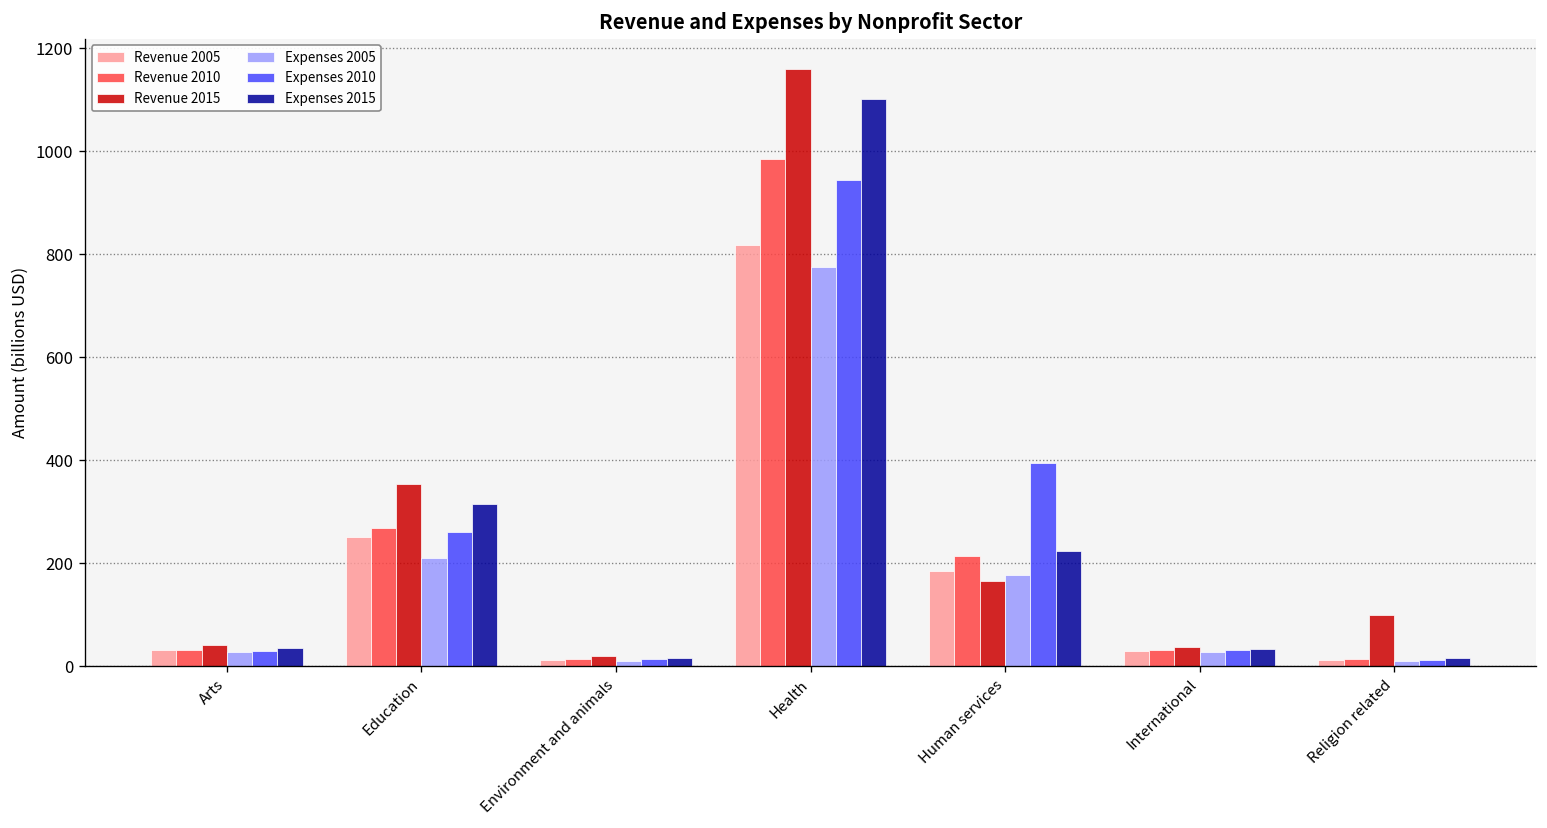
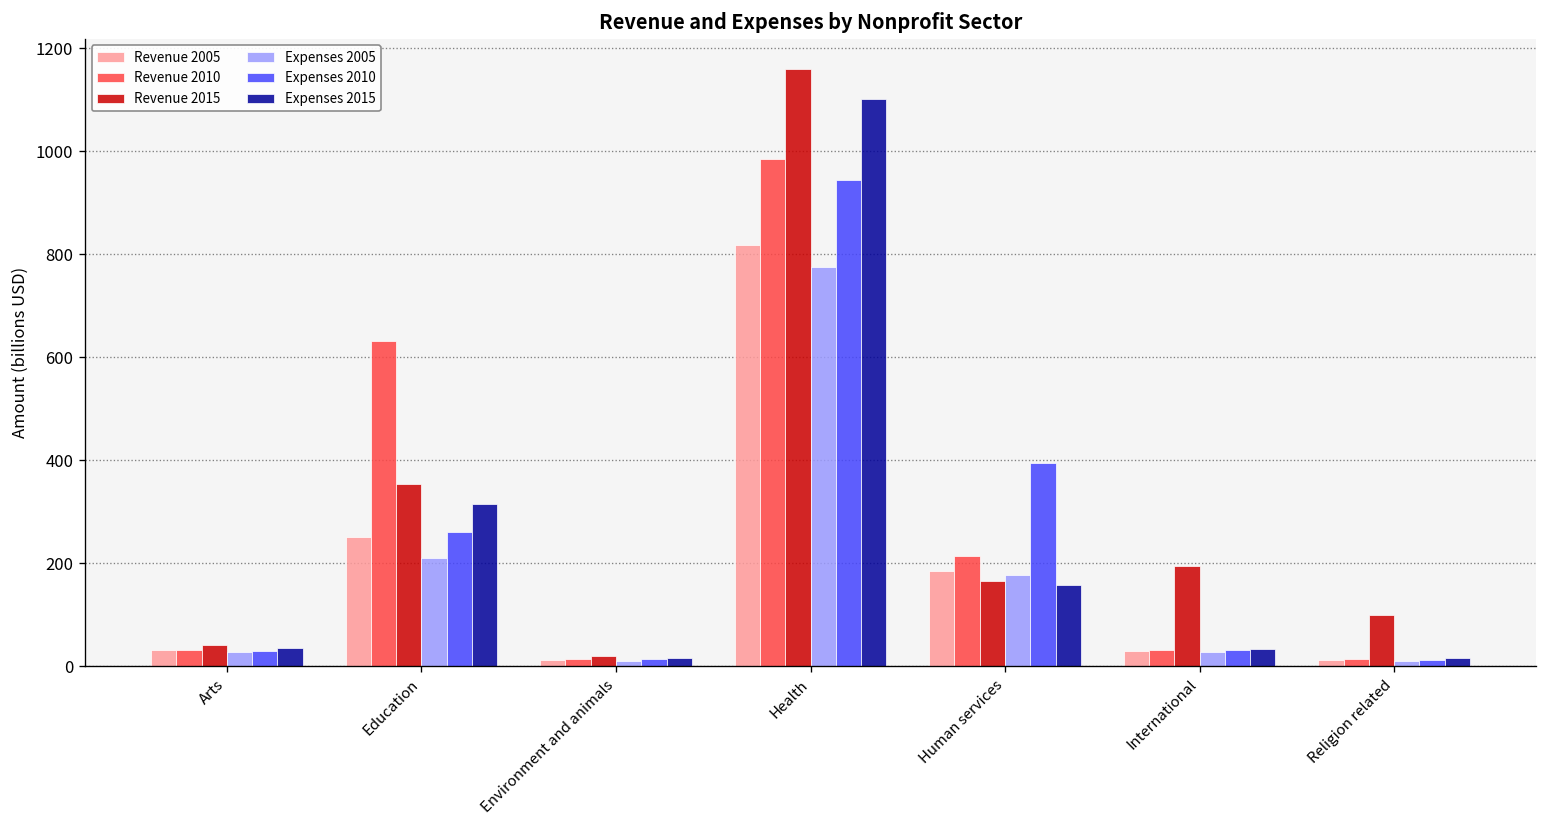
Revenue 2010, Education: 270 -> 630
Expenses 2015, Human services: 220 -> 160
Revenue 2015, International: 40 -> 190
